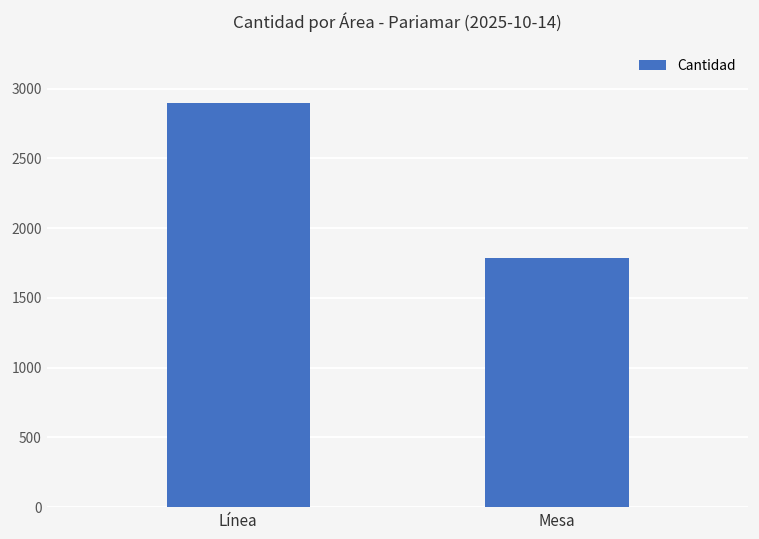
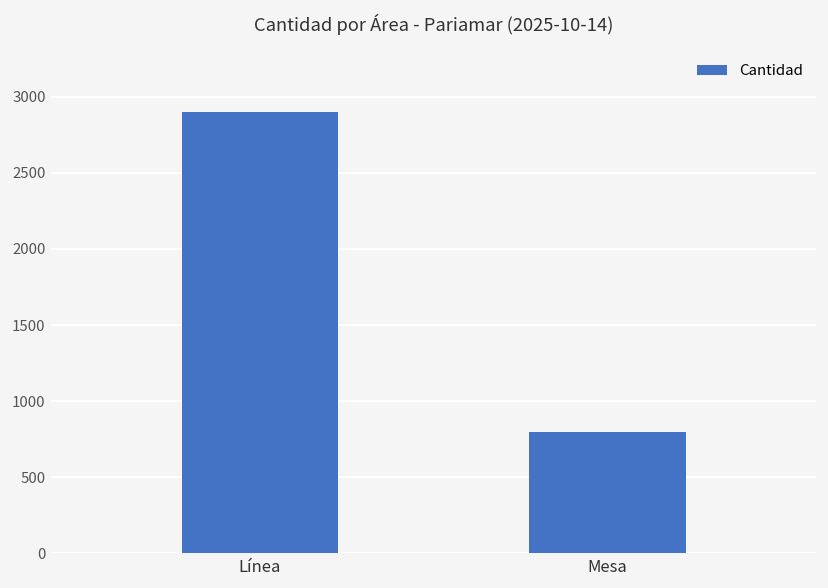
Mesa: 1780 -> 800
